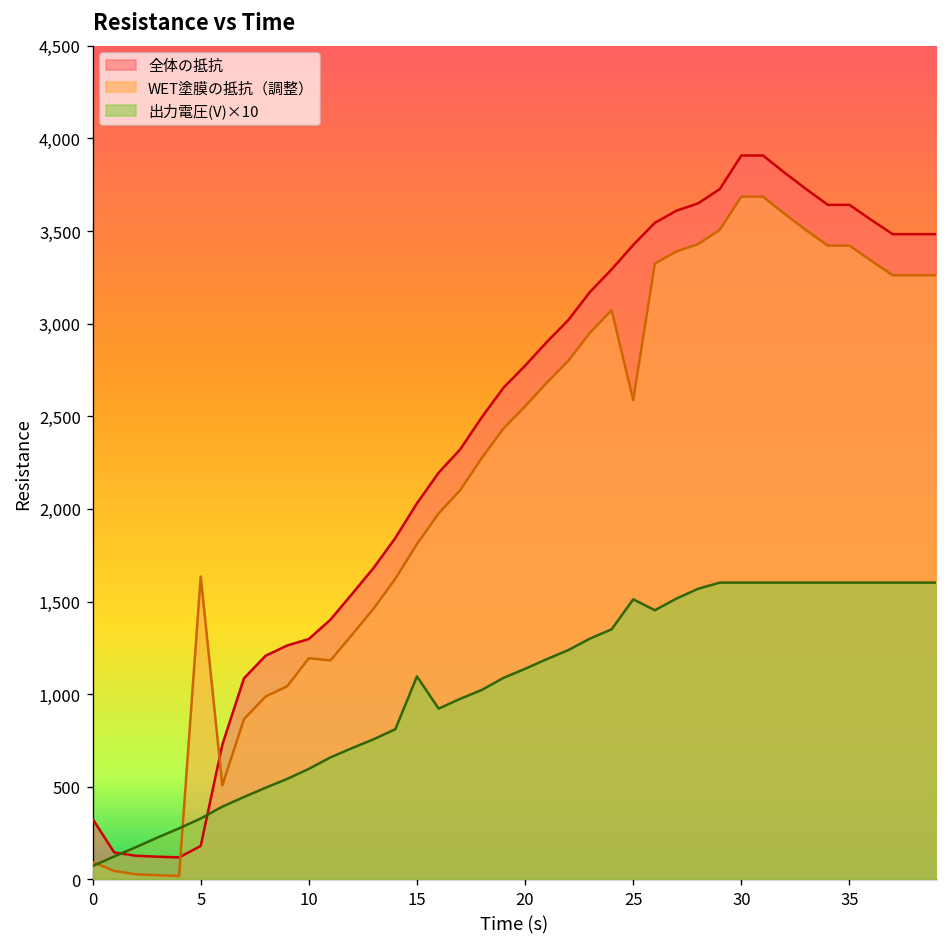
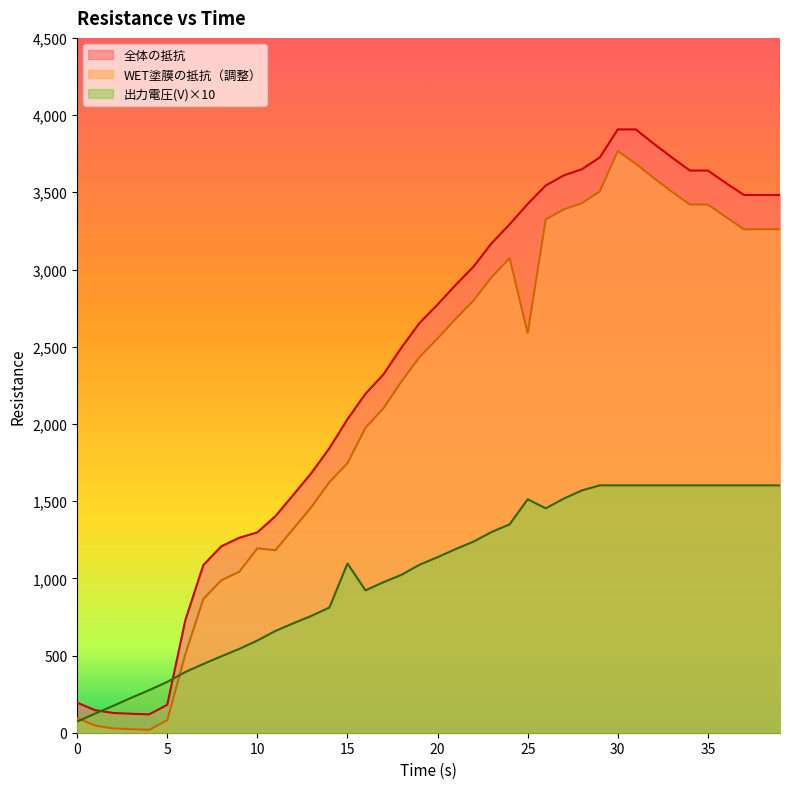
全体の抵抗, 0: 330 -> 190
WET塗膜の抵抗（調整）, 5: 1,630 -> 80
WET塗膜の抵抗（調整）, 15: 1,810 -> 1,750
WET塗膜の抵抗（調整）, 30: 3,690 -> 3,770
